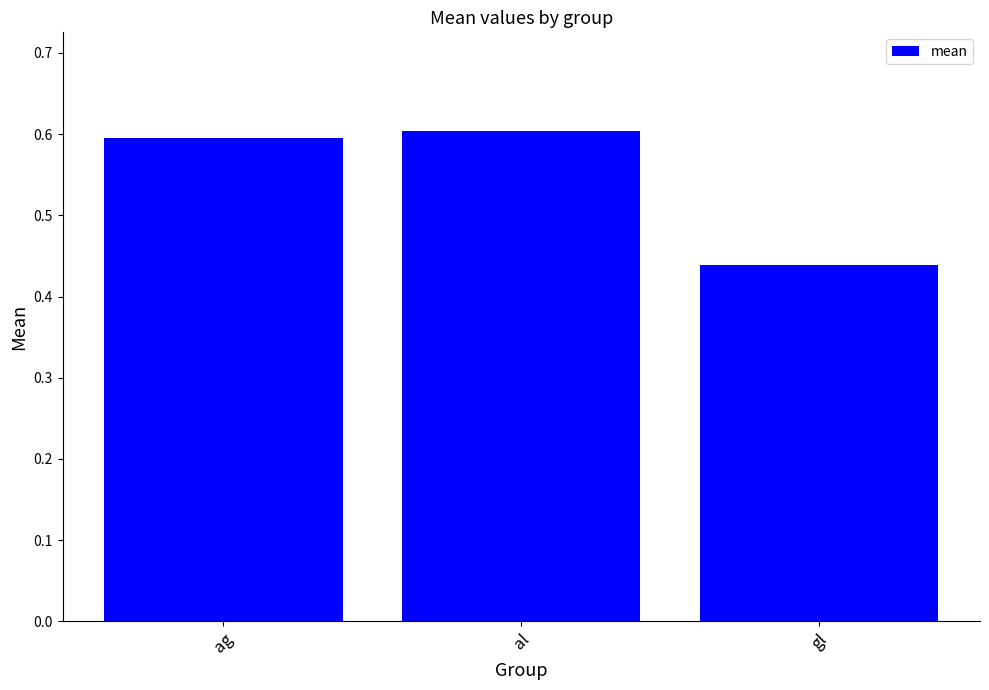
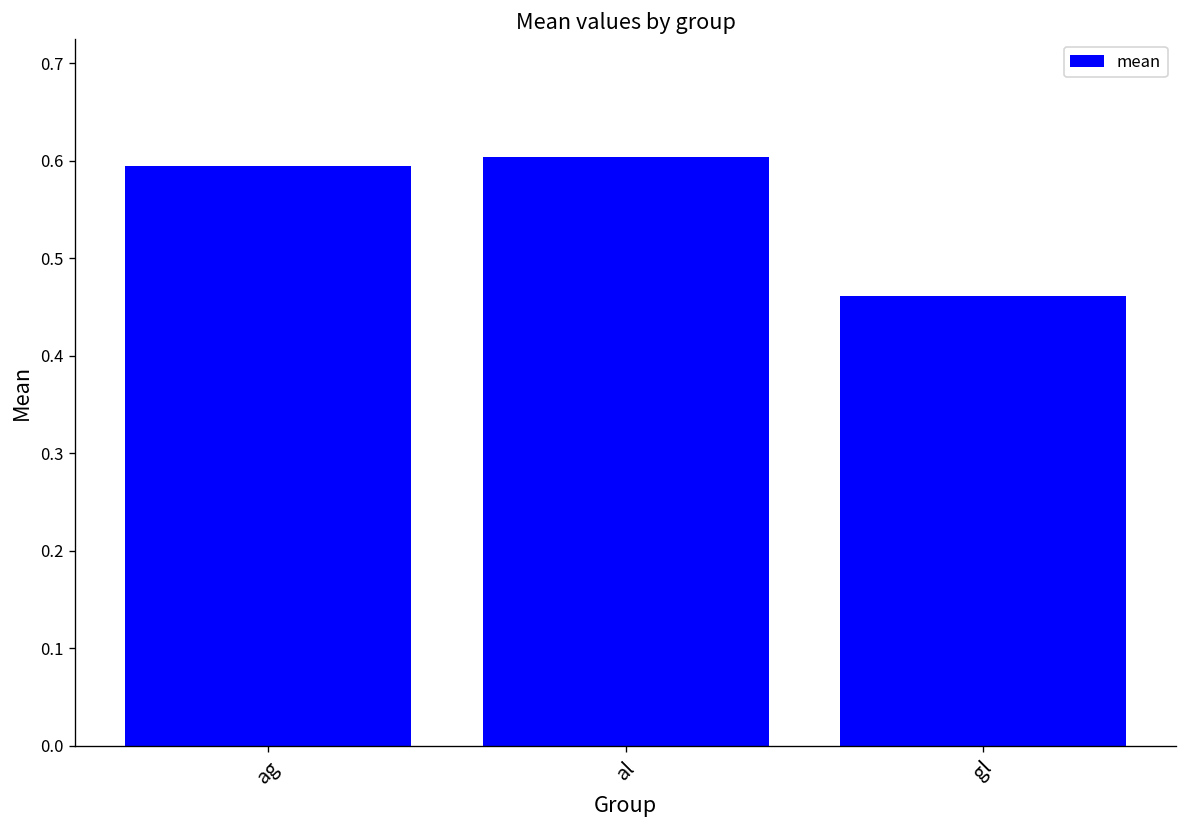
gl: 0.44 -> 0.46
